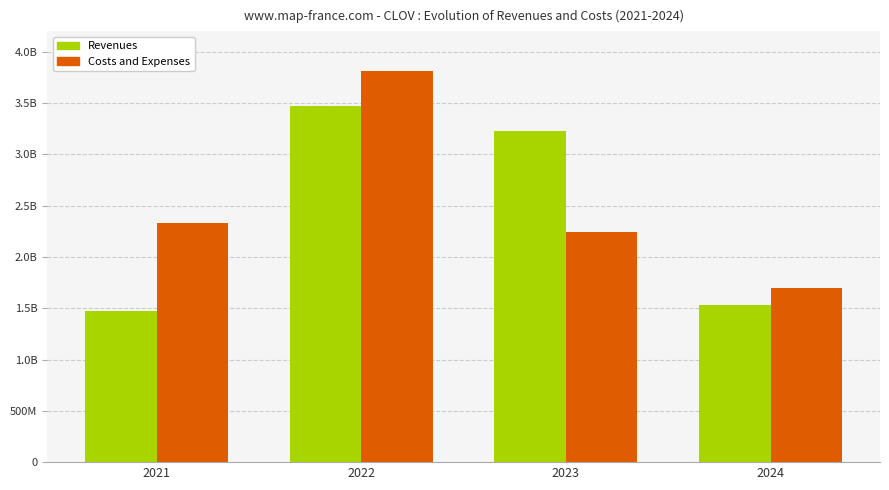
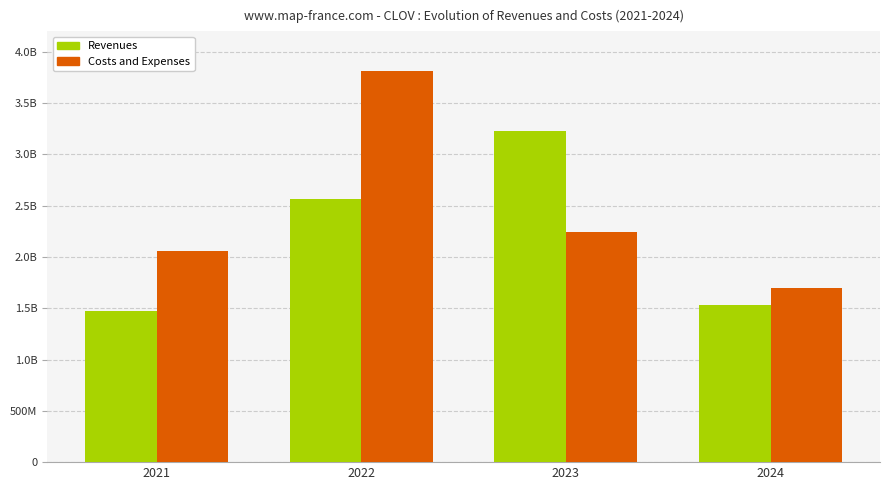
Costs and Expenses, 2021: 2330000000 -> 2060000000
Revenues, 2022: 3480000000 -> 2570000000
